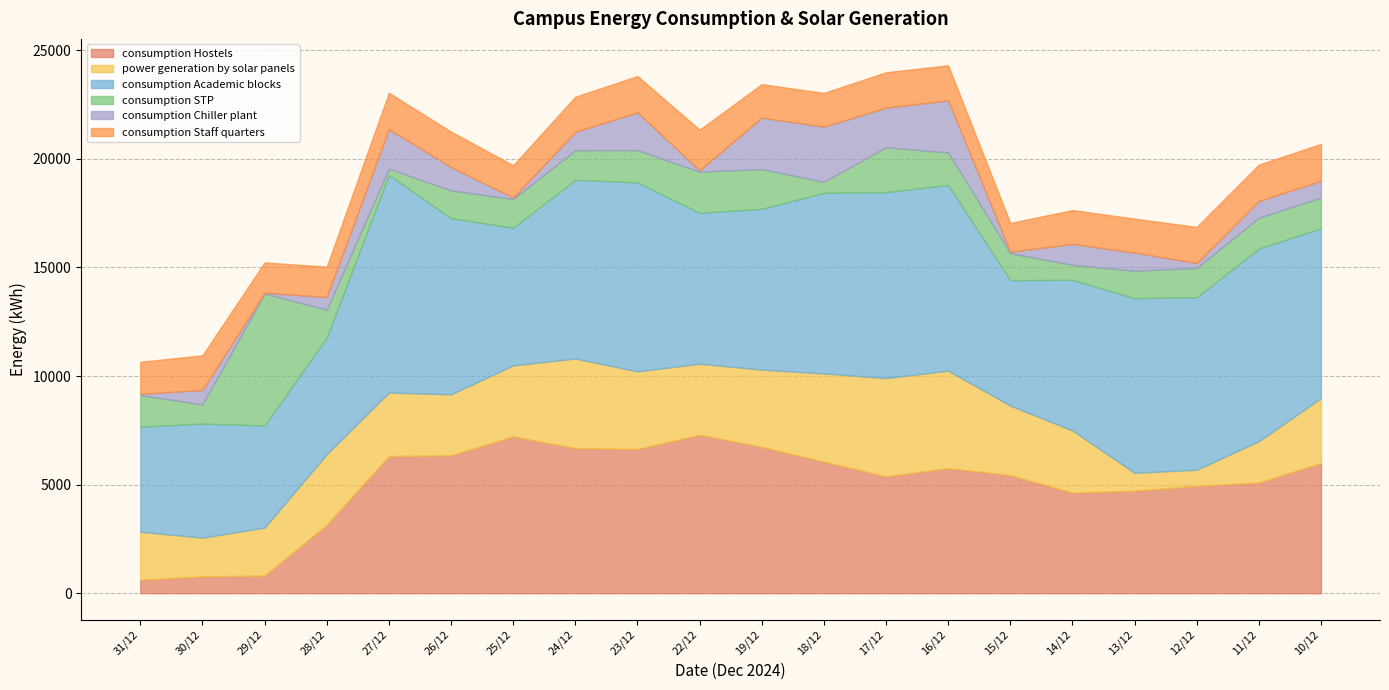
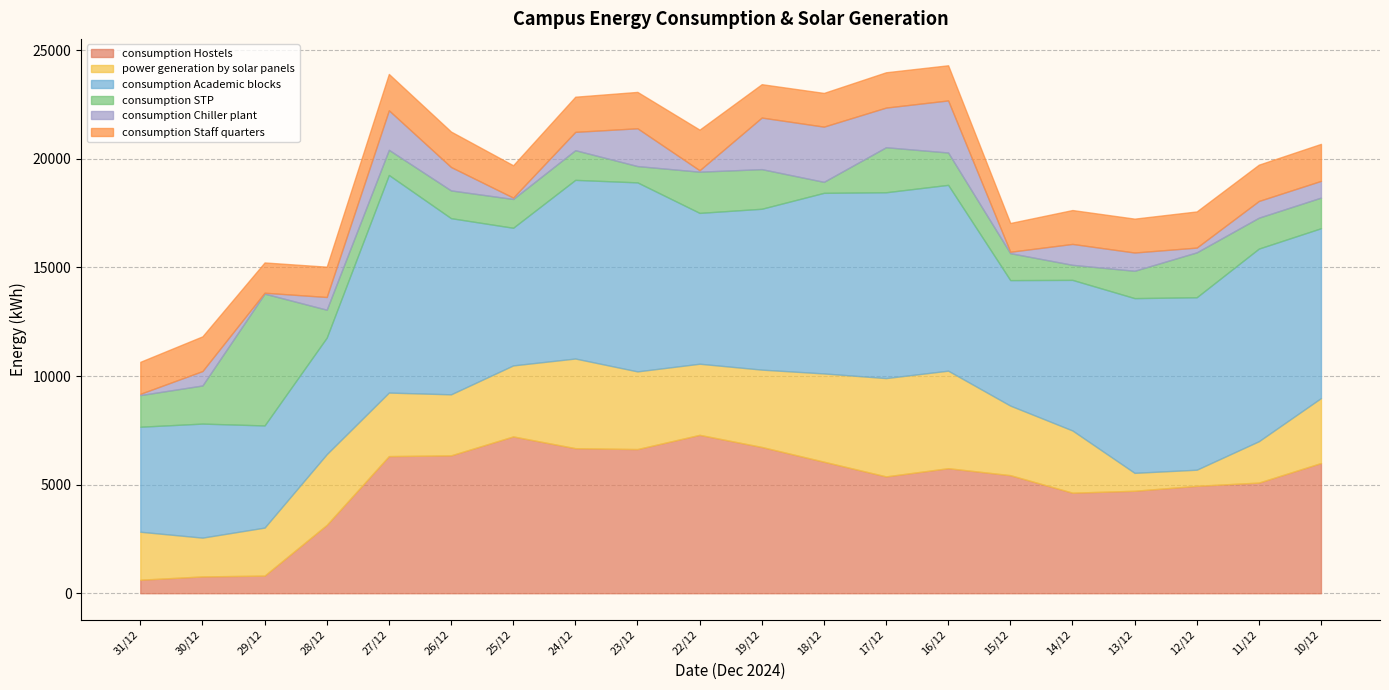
consumption STP, 30/12: 900 -> 1800
consumption STP, 27/12: 300 -> 1200
consumption STP, 23/12: 1500 -> 800
consumption STP, 12/12: 1400 -> 2100
